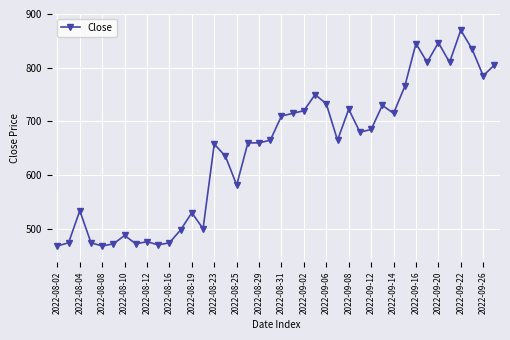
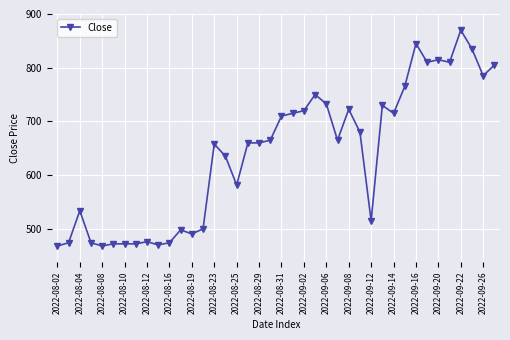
2022-08-10: 490 -> 470
2022-08-19: 530 -> 490
2022-09-12: 690 -> 510
2022-09-20: 850 -> 820
